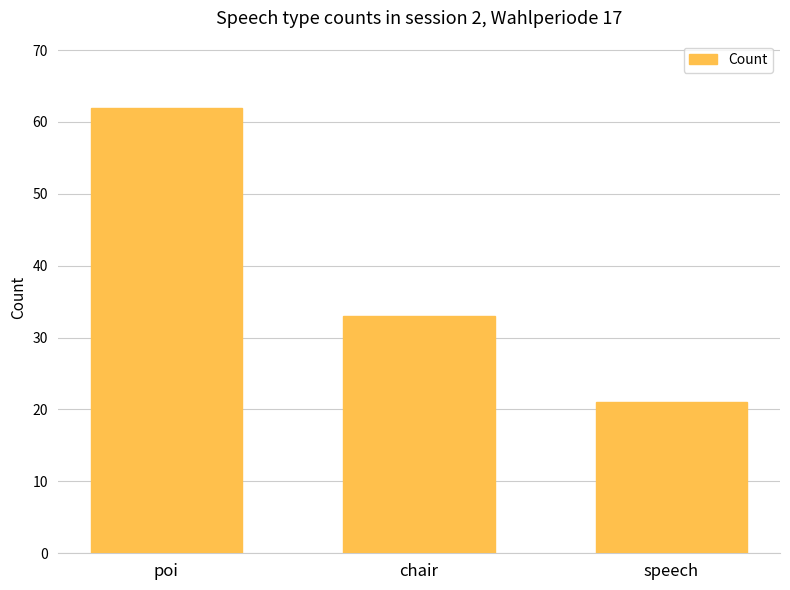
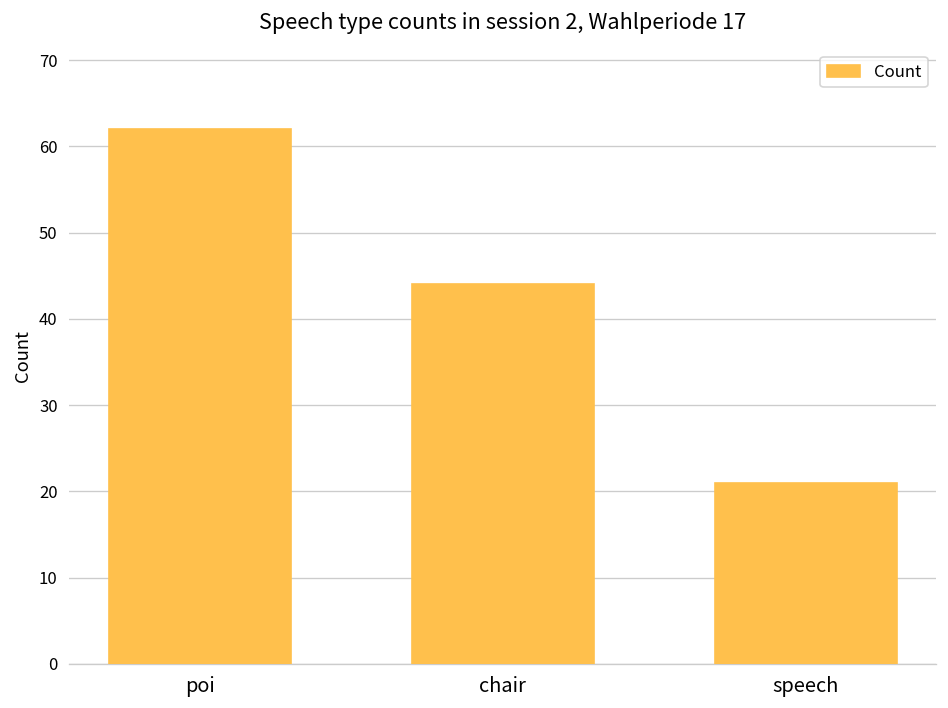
chair: 33 -> 44
